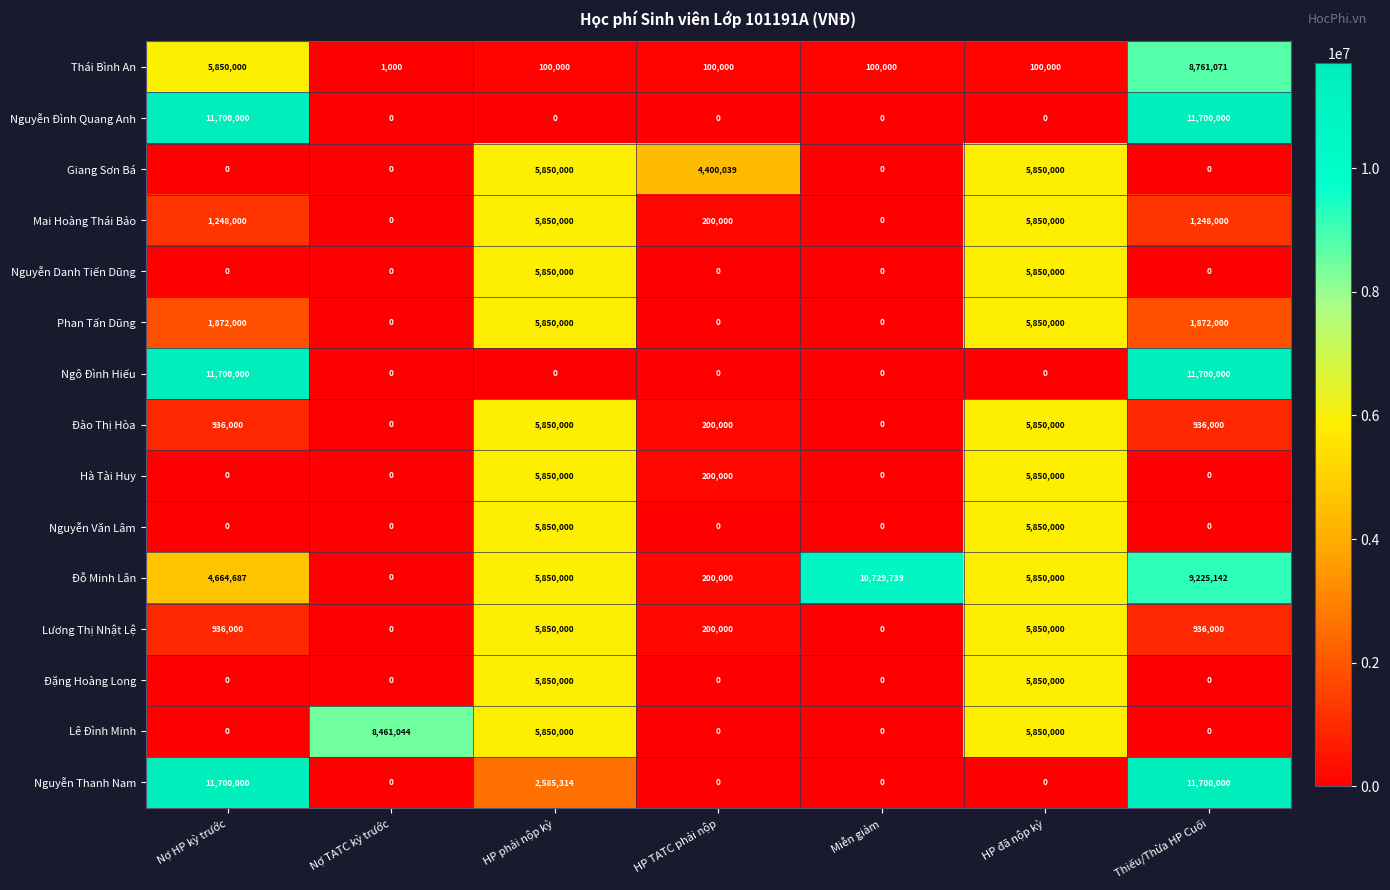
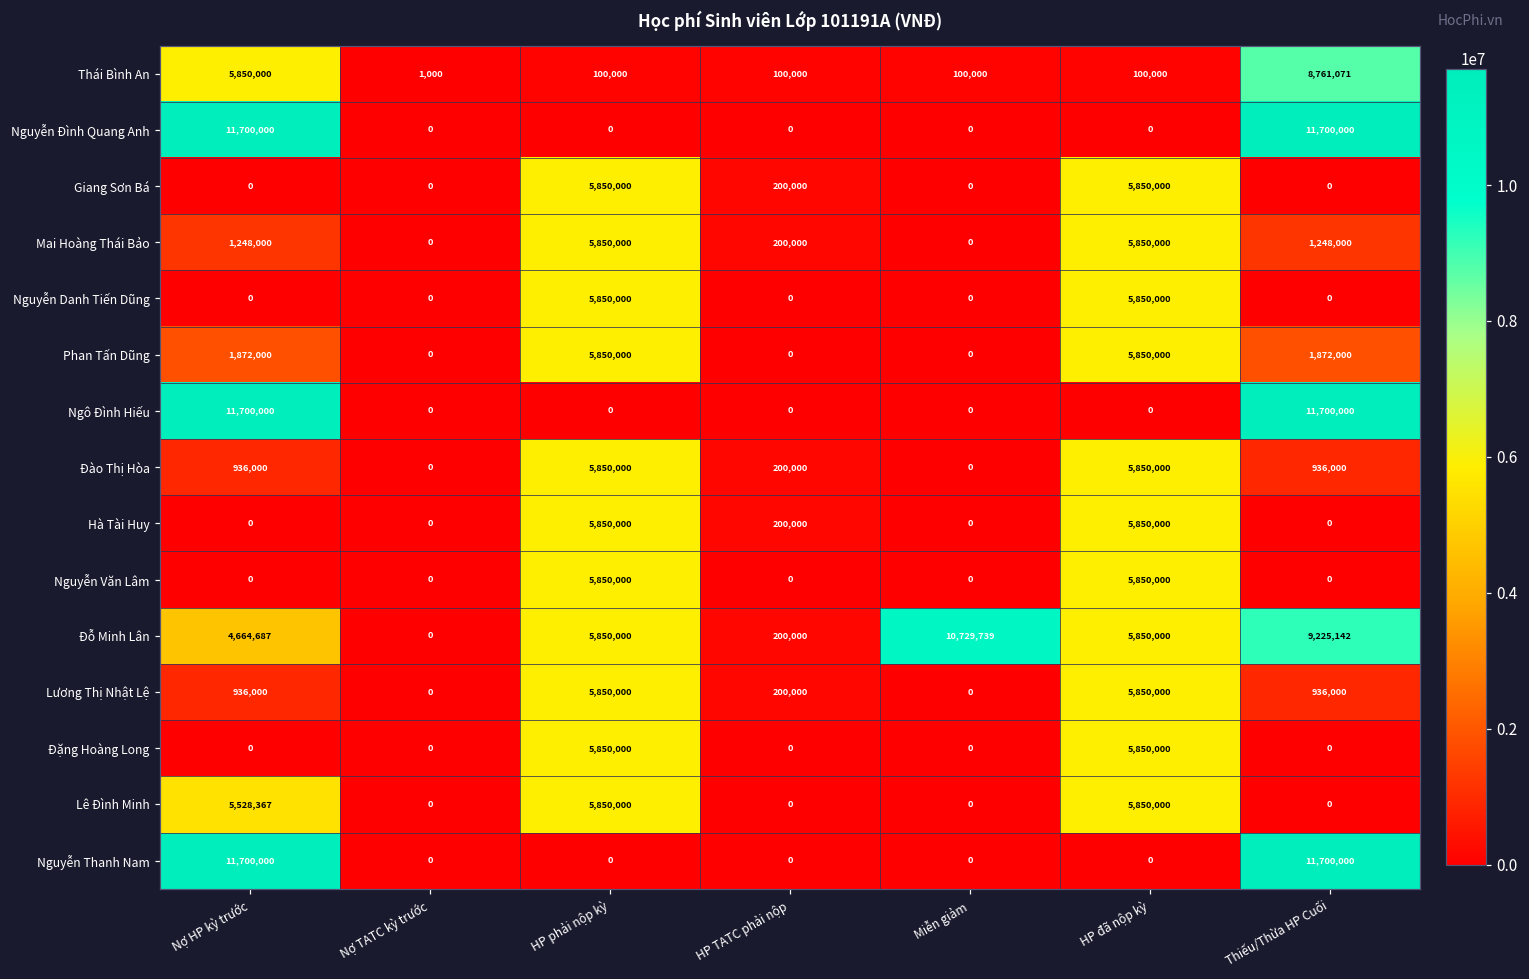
Giang Sơn Bá, HP TATC phải nộp: 4,400,039 -> 200,000
Lê Đình Minh, Nợ HP kỳ trước: 0 -> 5,528,367
Lê Đình Minh, Nợ TATC kỳ trước: 8,461,044 -> 0
Nguyễn Thanh Nam, HP phải nộp kỳ: 2,585,314 -> 0
